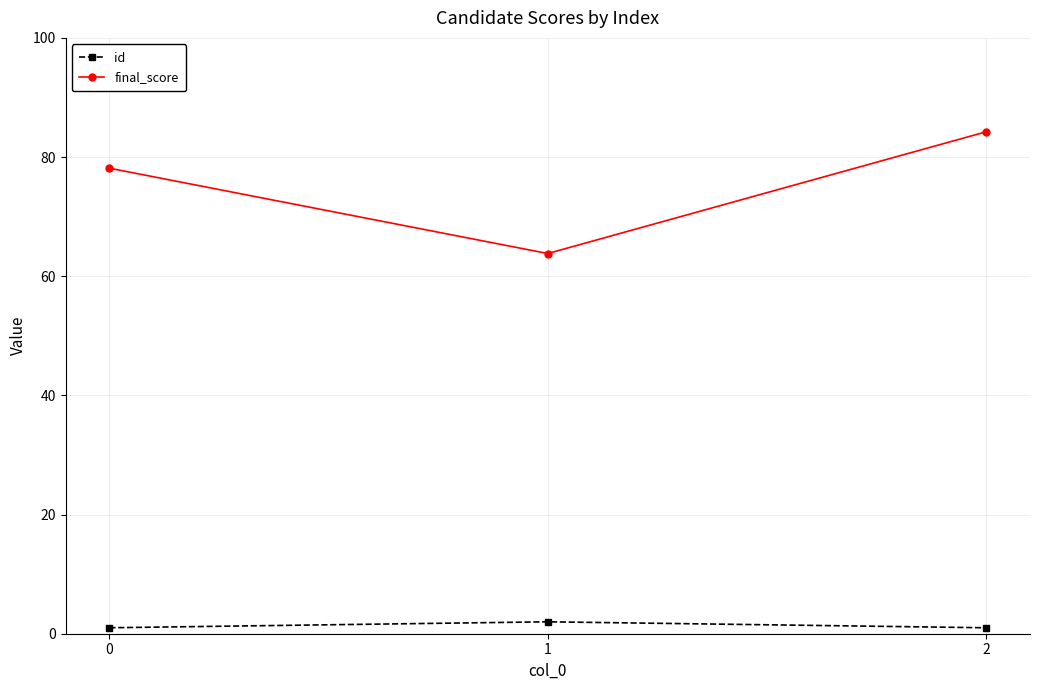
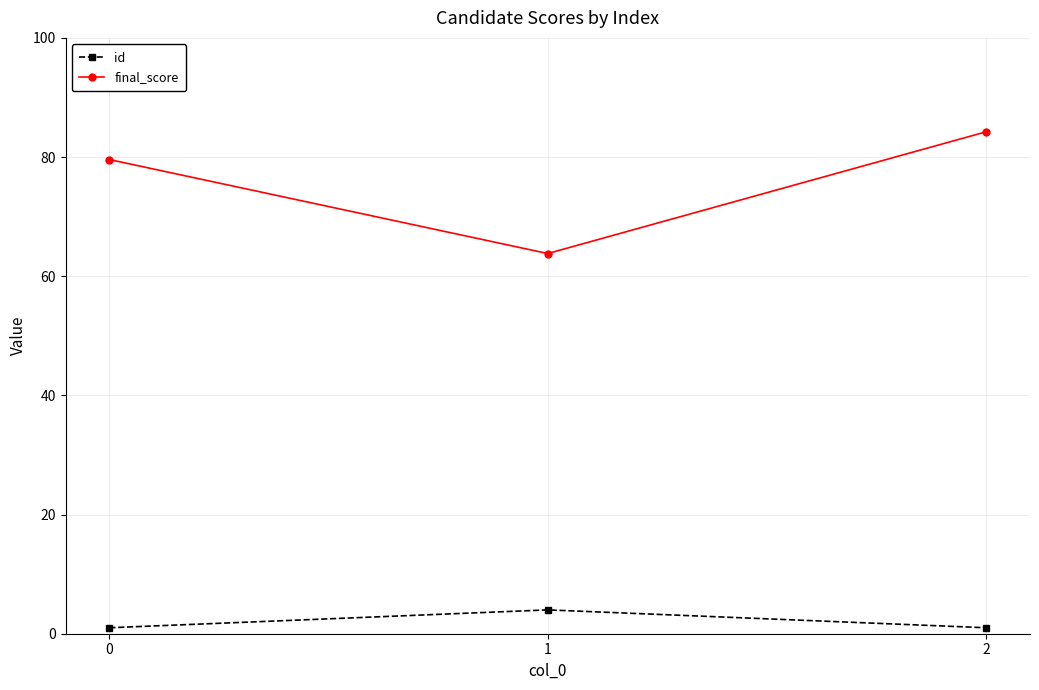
final_score, 0: 78 -> 80
id, 1: 2 -> 4
